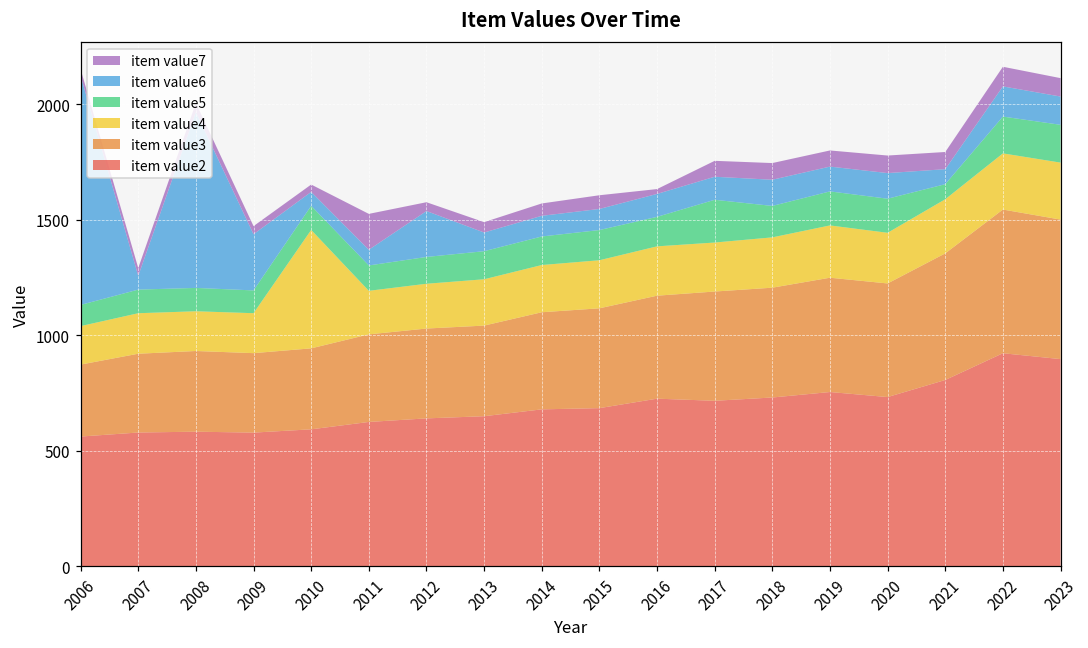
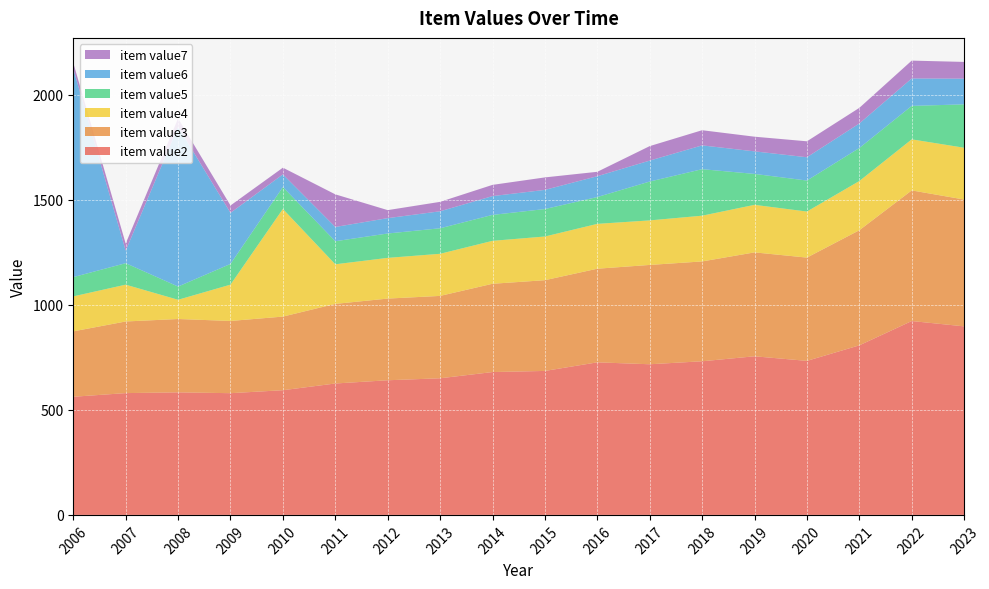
item value4, 2008: 170 -> 90
item value5, 2008: 100 -> 60
item value6, 2012: 200 -> 70
item value5, 2018: 140 -> 220
item value5, 2021: 70 -> 160
item value6, 2021: 60 -> 120
item value5, 2023: 160 -> 210
